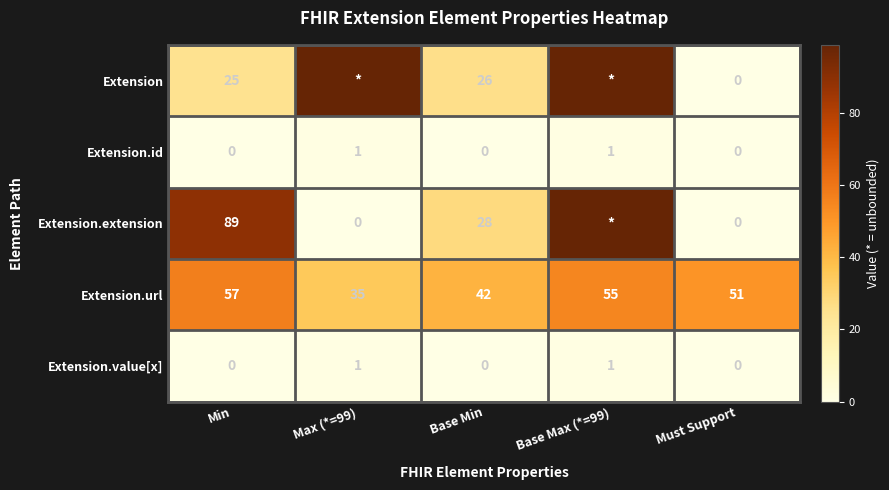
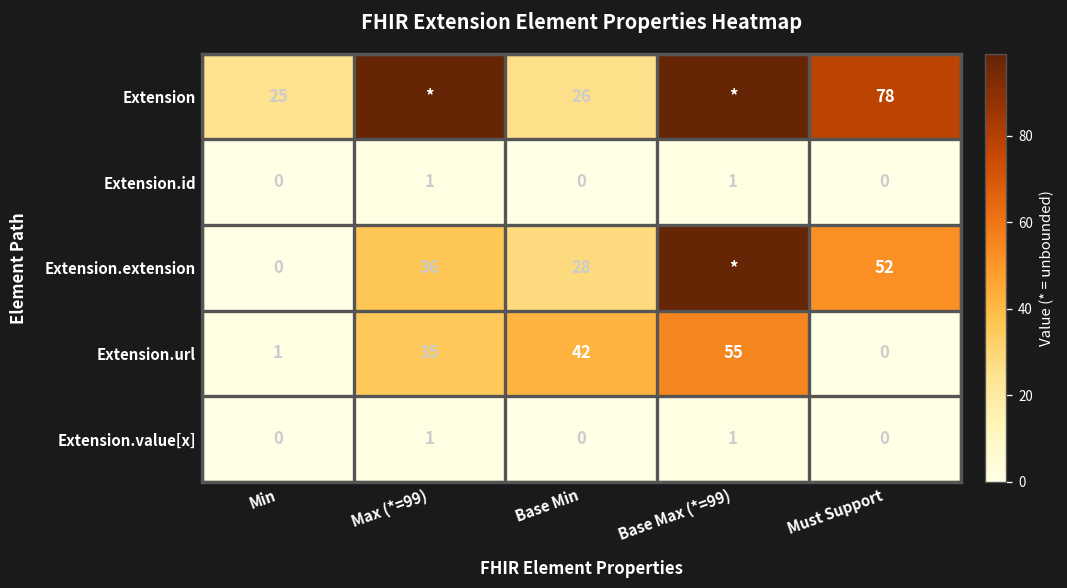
Extension, Must Support: 0 -> 78
Extension.extension, Min: 89 -> 0
Extension.extension, Max (*=99): 0 -> 36
Extension.extension, Must Support: 0 -> 52
Extension.url, Min: 57 -> 1
Extension.url, Must Support: 51 -> 0
